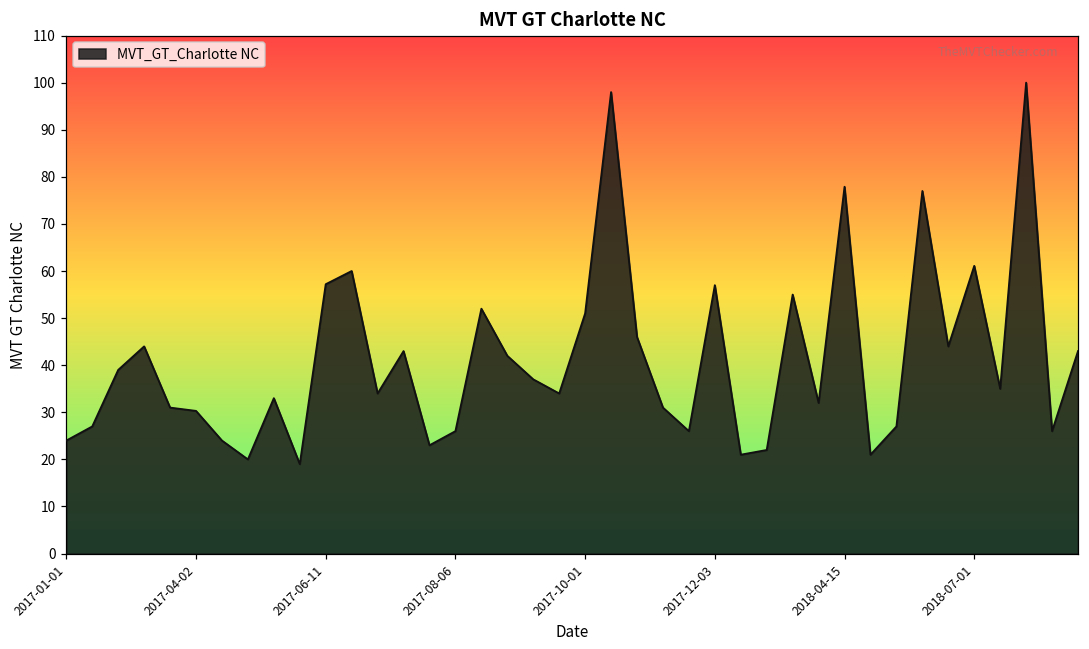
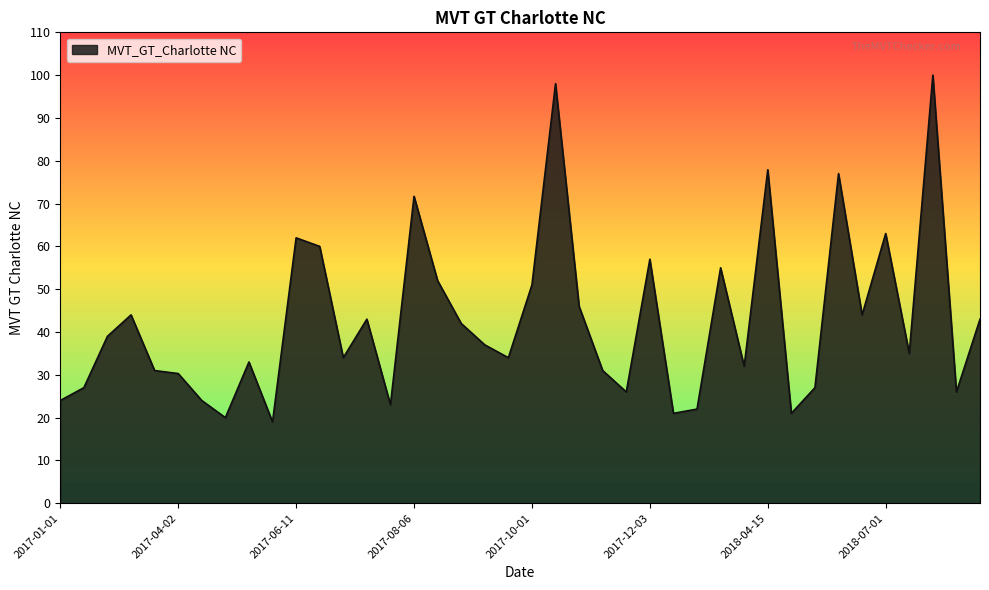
2017-06-11: 57 -> 62
2017-08-06: 26 -> 72
2018-07-01: 61 -> 63
